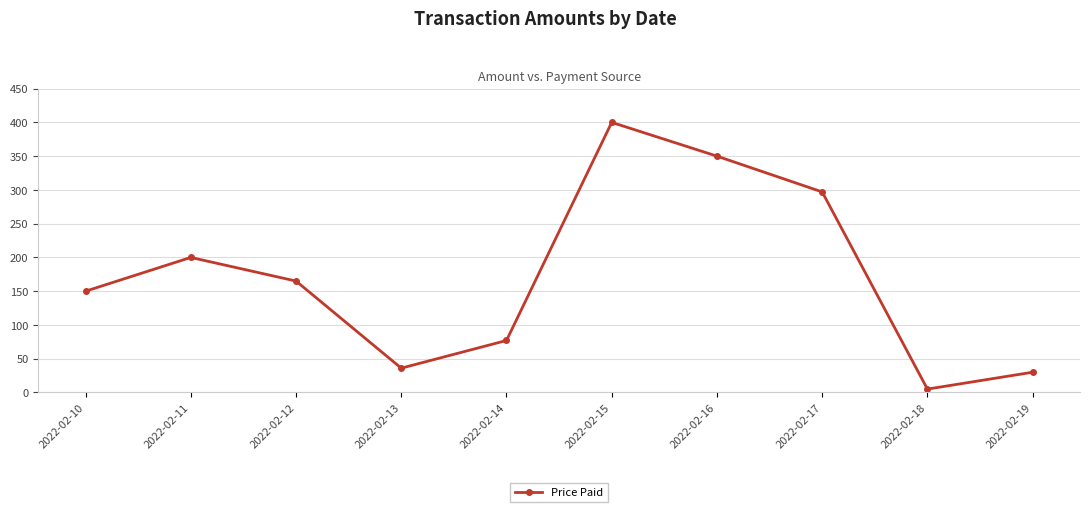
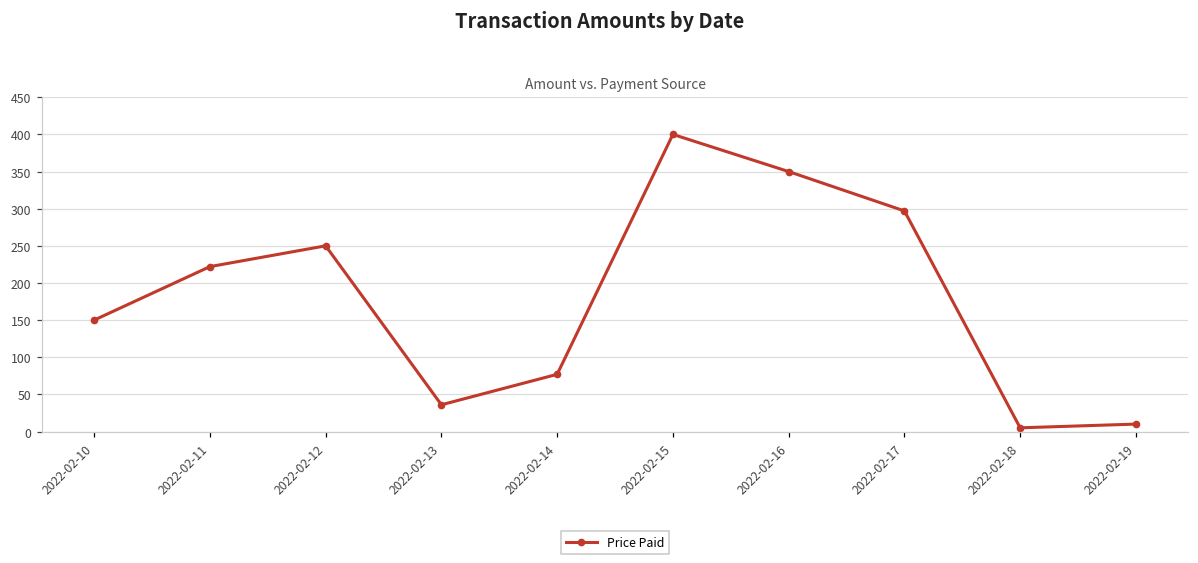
2022-02-11: 200 -> 220
2022-02-12: 170 -> 250
2022-02-19: 30 -> 10
